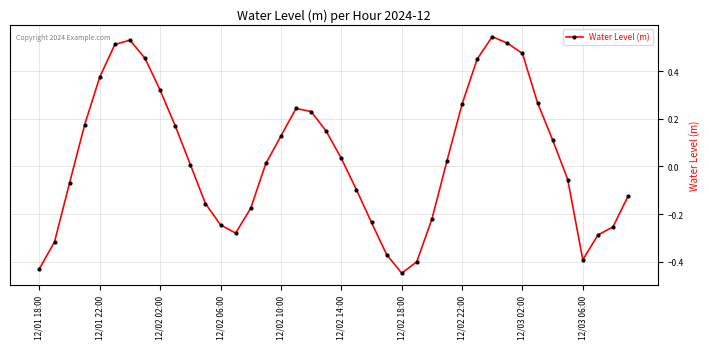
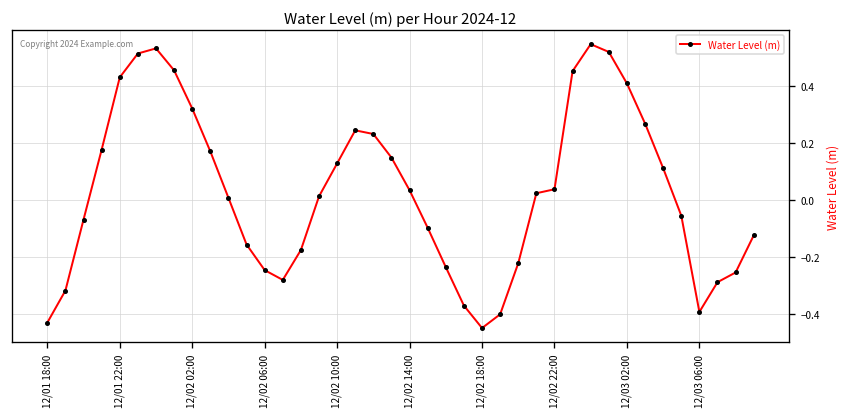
12/01 22:00: 0.38 -> 0.43
12/02 22:00: 0.26 -> 0.04
12/03 02:00: 0.47 -> 0.41
